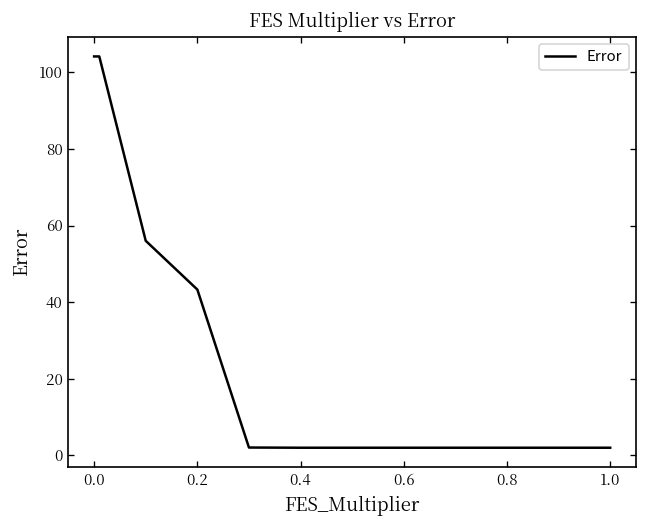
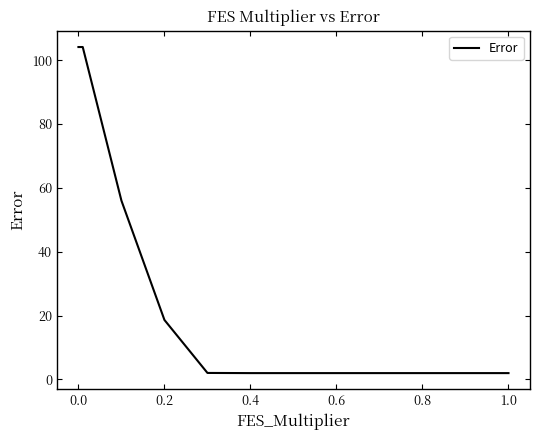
0.2: 43 -> 19
